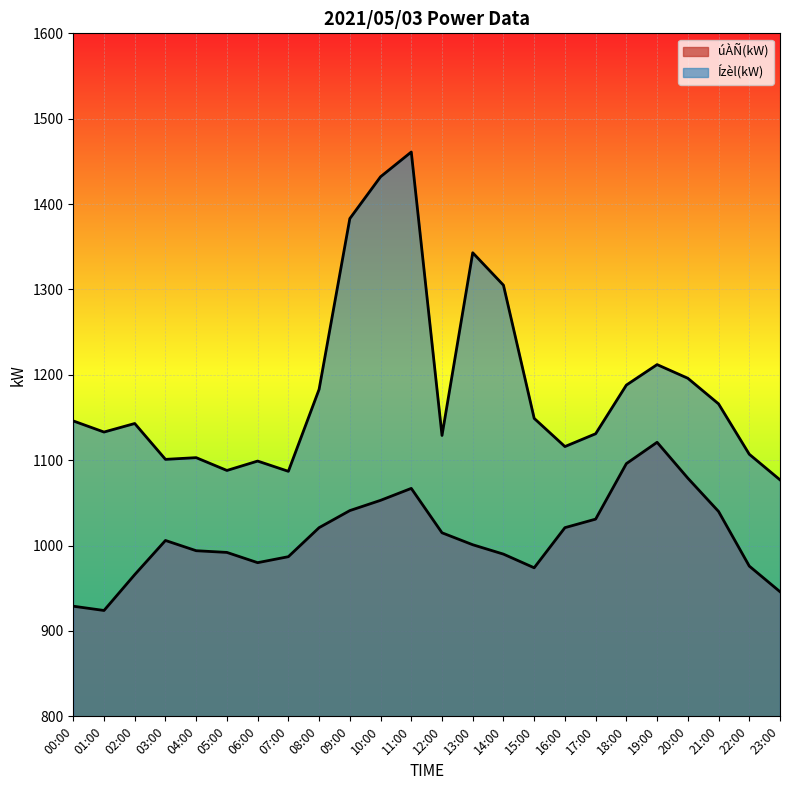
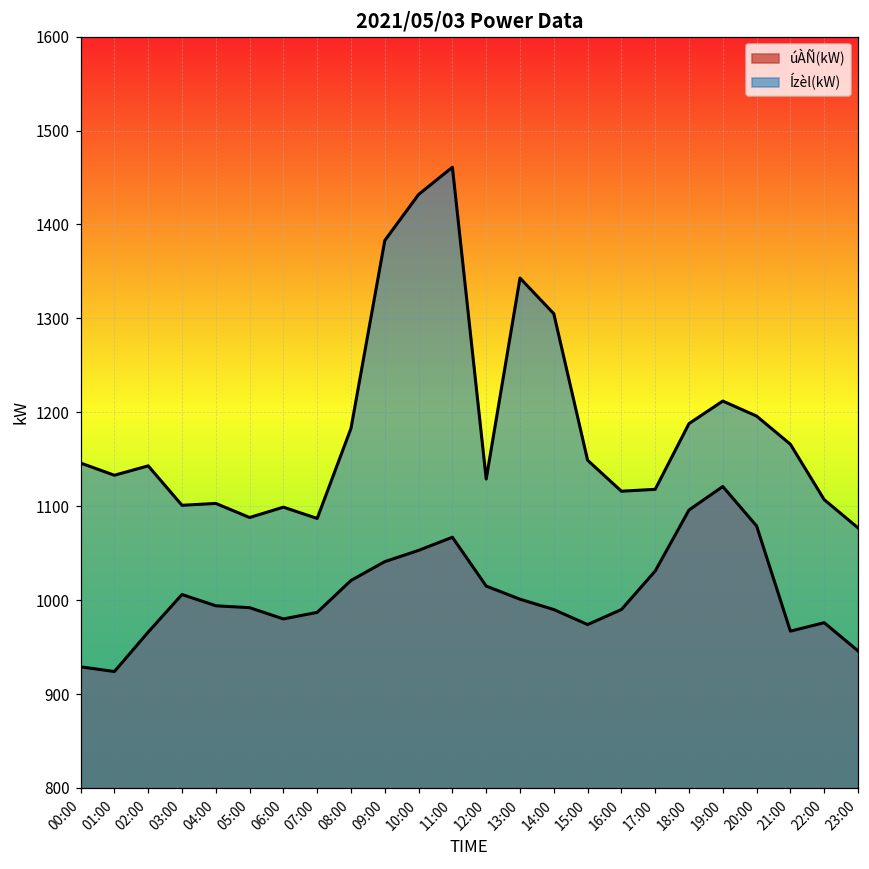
úÀÑ(kW), 16:00: 1020 -> 990
Ízèl(kW), 17:00: 1130 -> 1120
úÀÑ(kW), 21:00: 1040 -> 970
